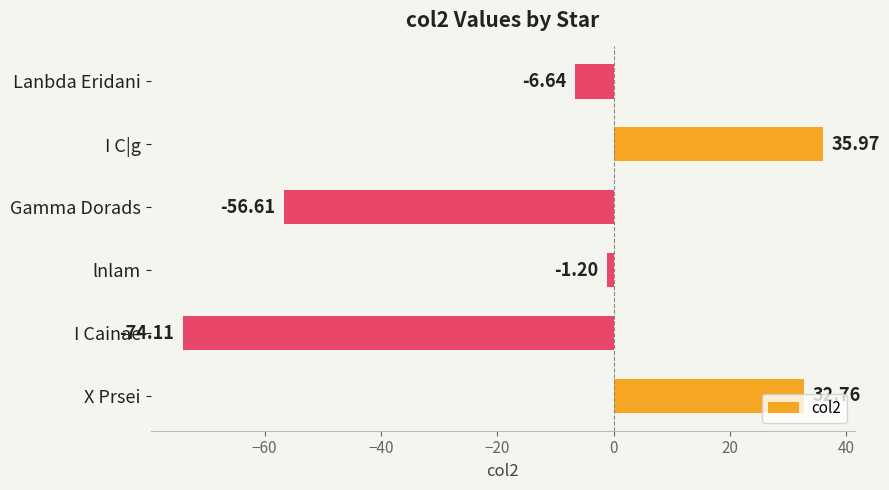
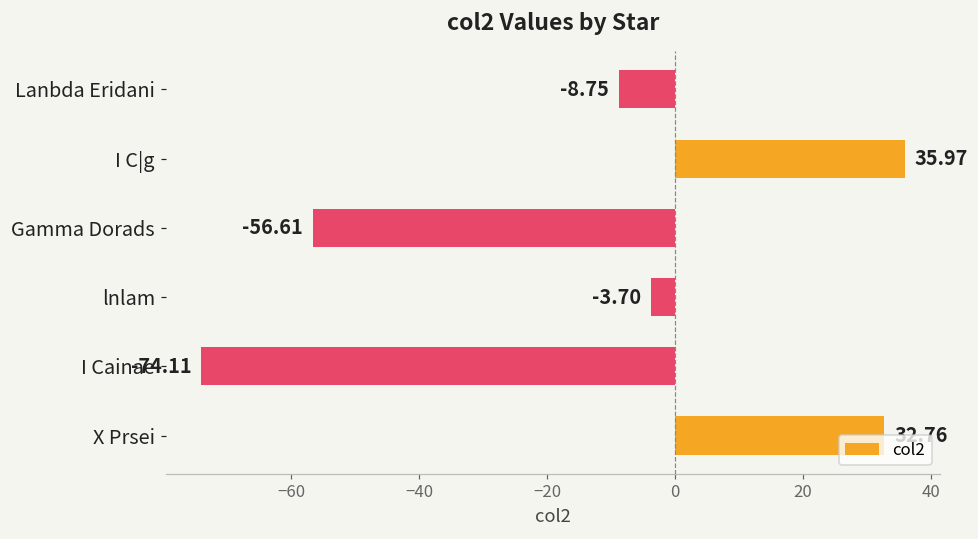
Lanbda Eridani: -6.64 -> -8.75
lnlam: -1.20 -> -3.70
